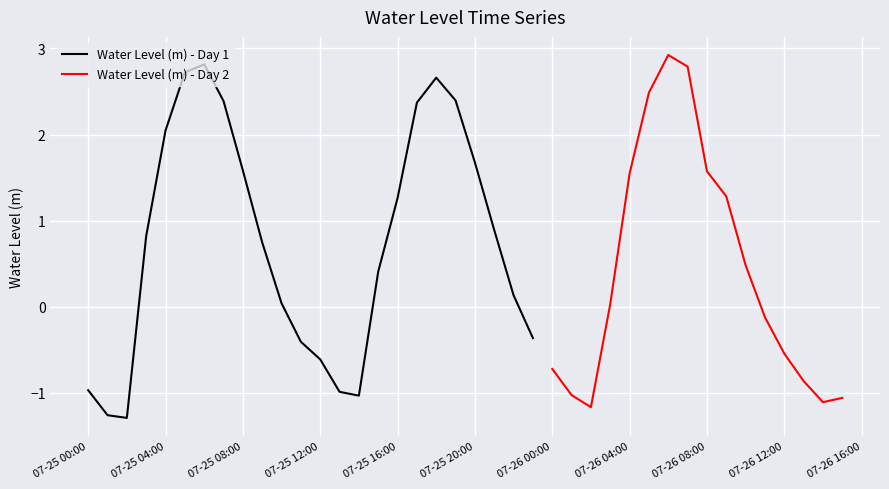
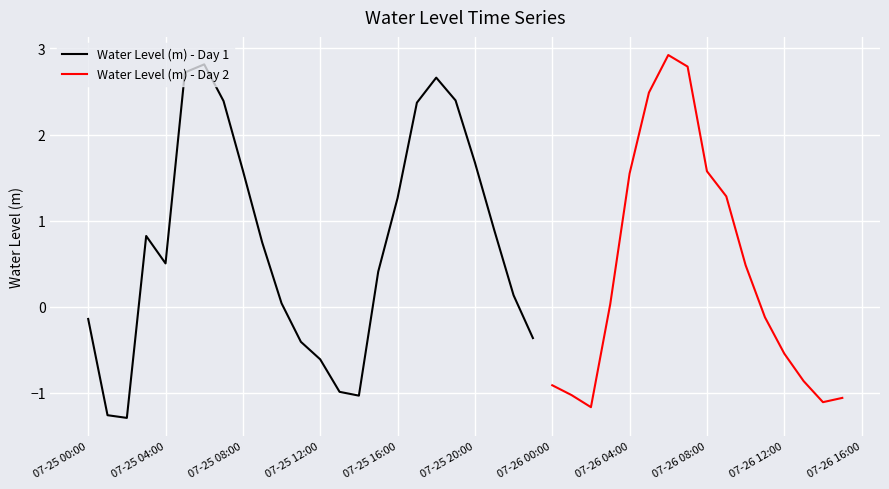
Water Level (m) - Day 1, 07-25 00:00: -1.0 -> -0.1
Water Level (m) - Day 1, 07-25 04:00: 2.0 -> 0.5
Water Level (m) - Day 2, 07-26 00:00: -0.7 -> -0.9
